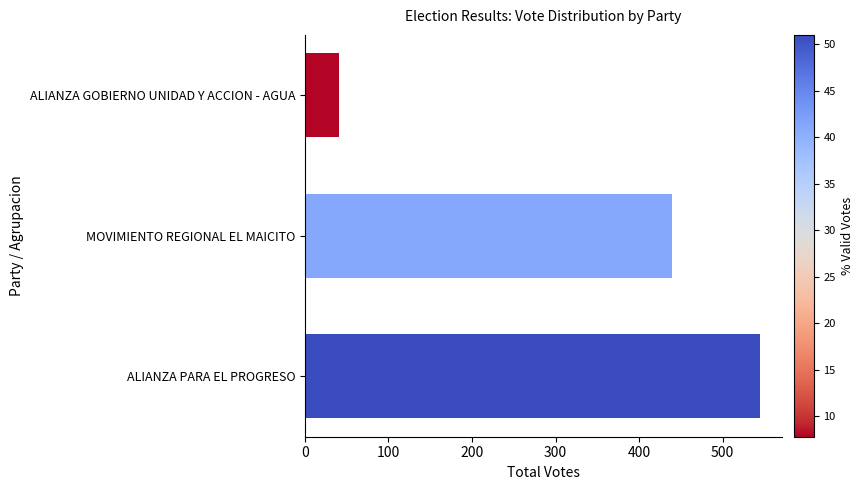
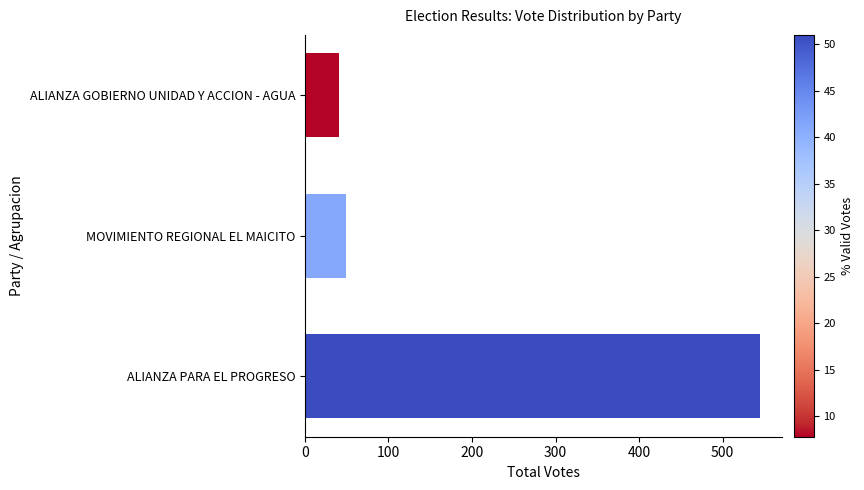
MOVIMIENTO REGIONAL EL MAICITO: 440 -> 50
